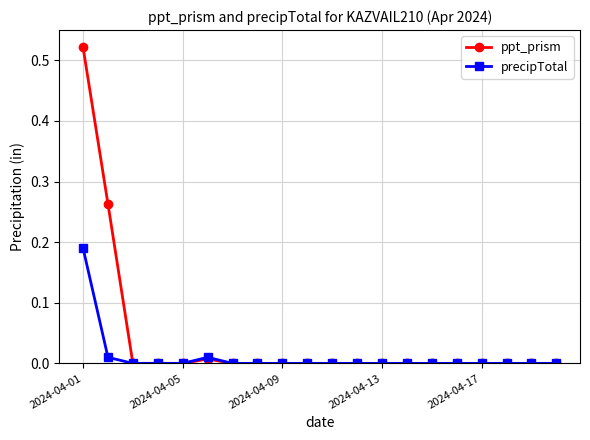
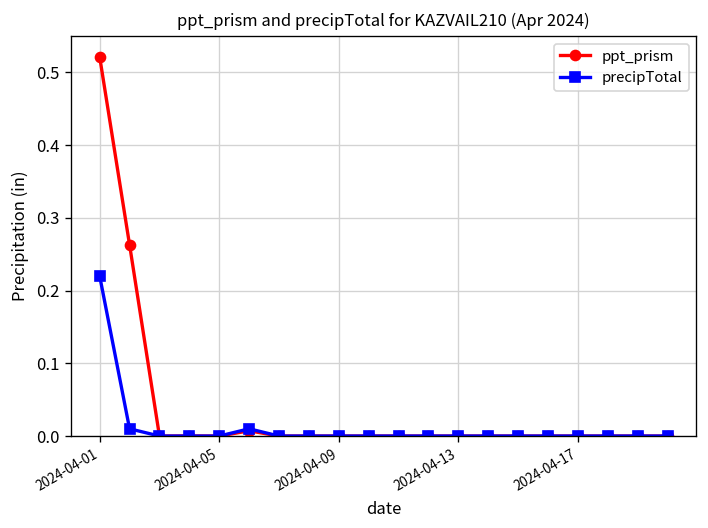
precipTotal, 2024-04-01: 0.19 -> 0.22
